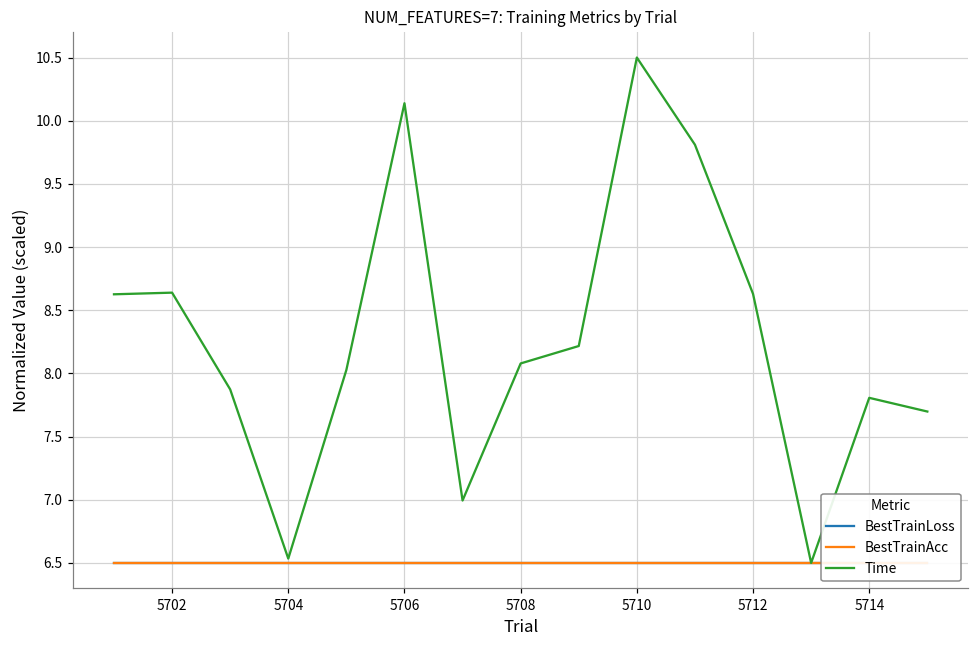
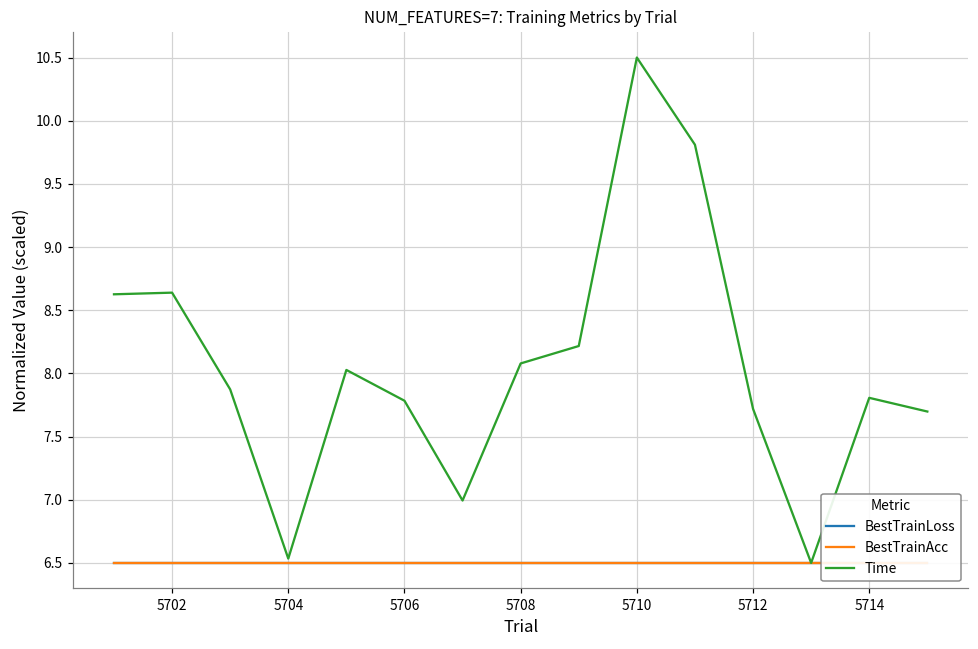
Time, 5706: 10.14 -> 7.78
Time, 5712: 8.63 -> 7.72
